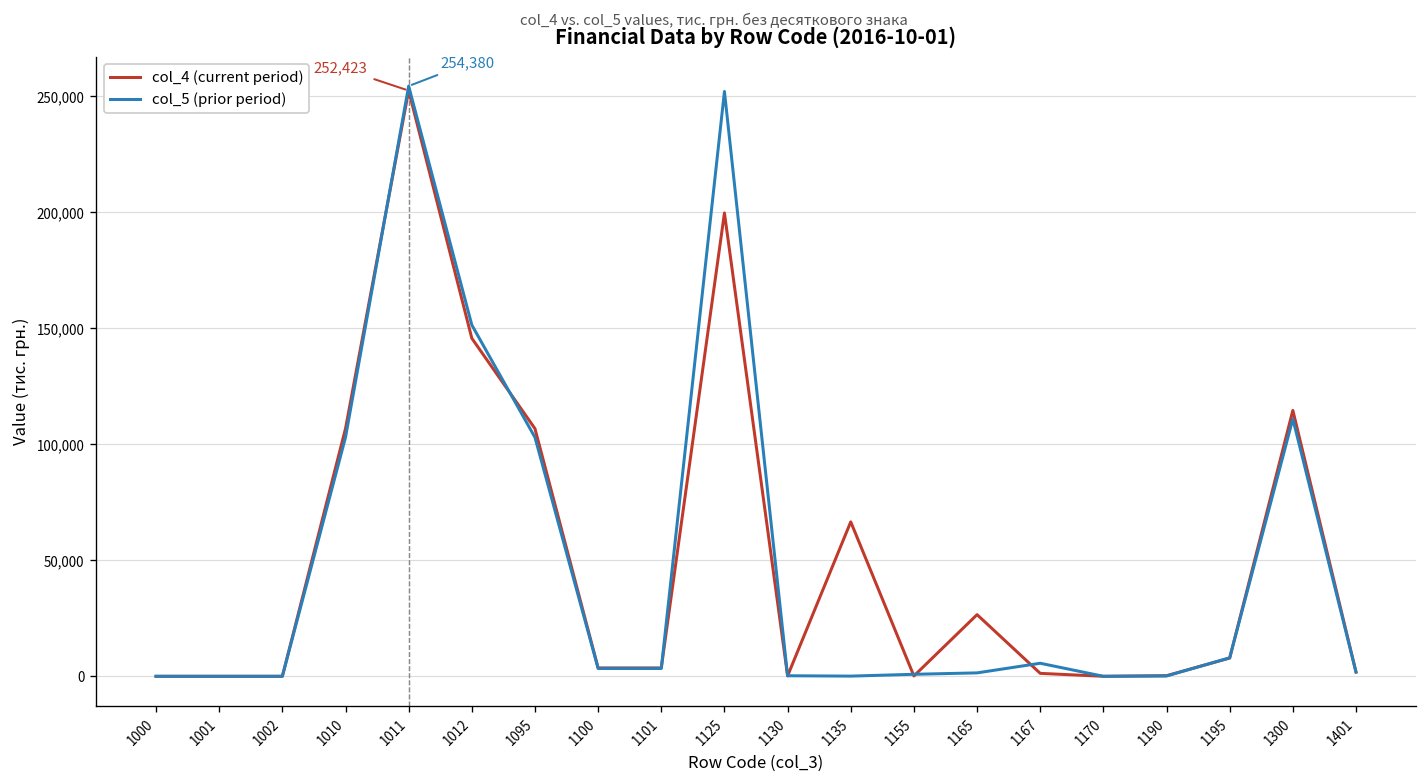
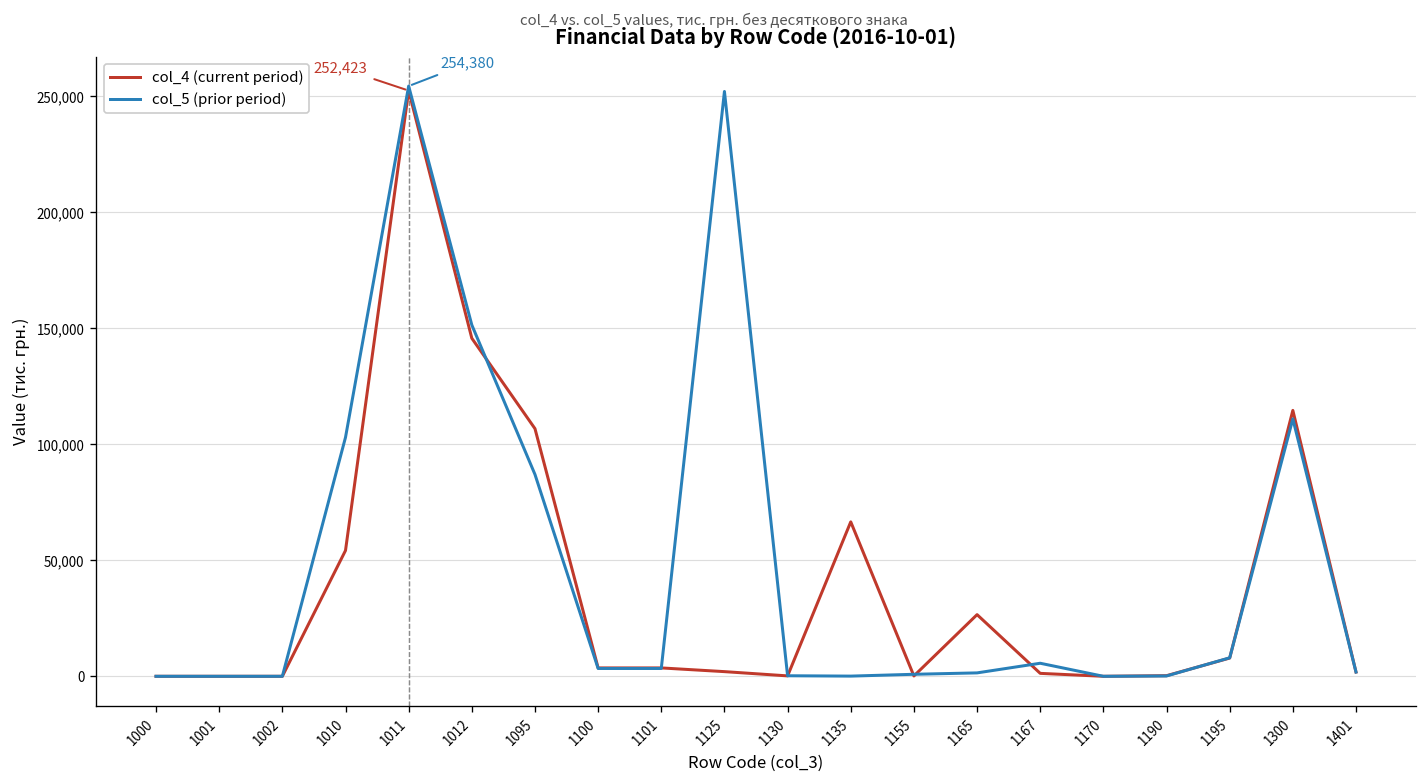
col_4 (current period), 1010: 107,000 -> 54,000
col_5 (prior period), 1095: 103,000 -> 87,000
col_4 (current period), 1125: 200,000 -> 2,000
